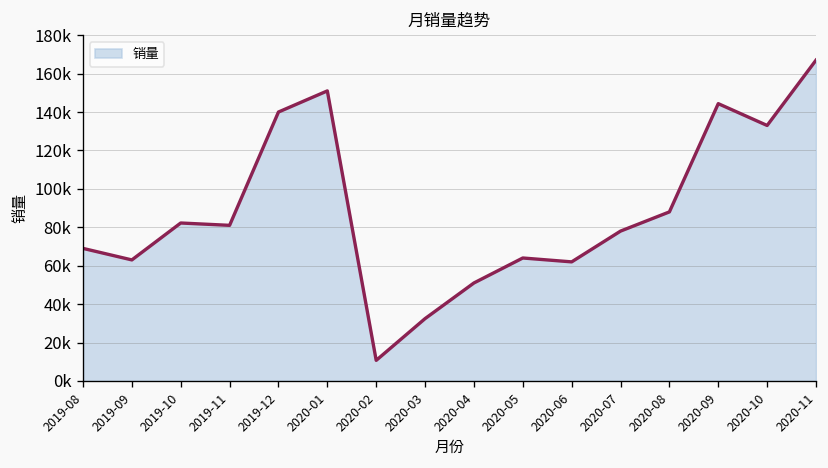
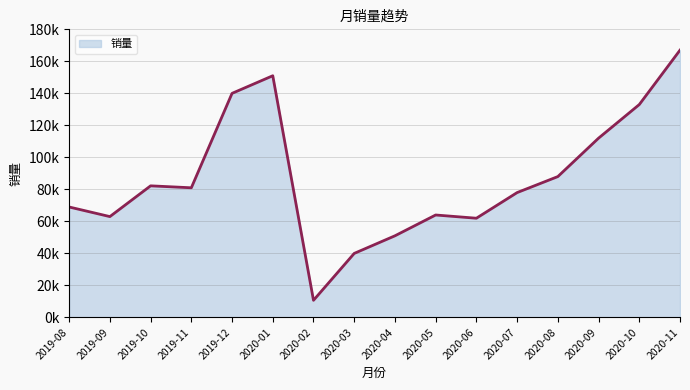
2020-03: 32000 -> 40000
2020-09: 144000 -> 112000
